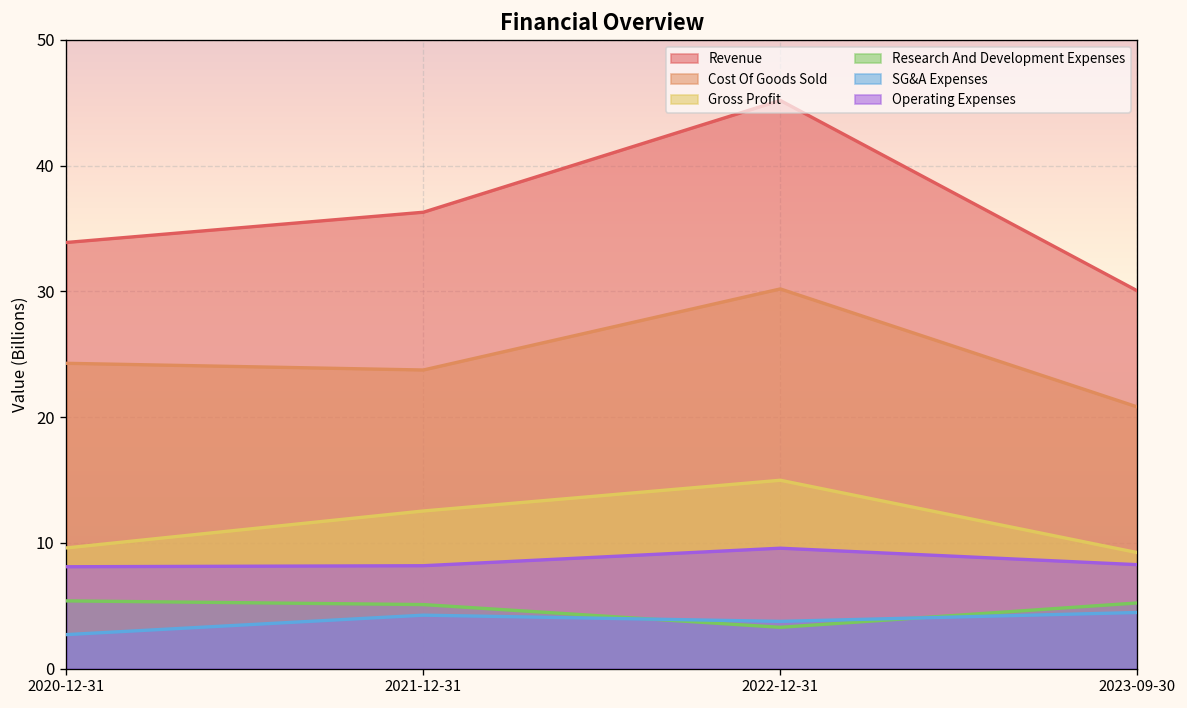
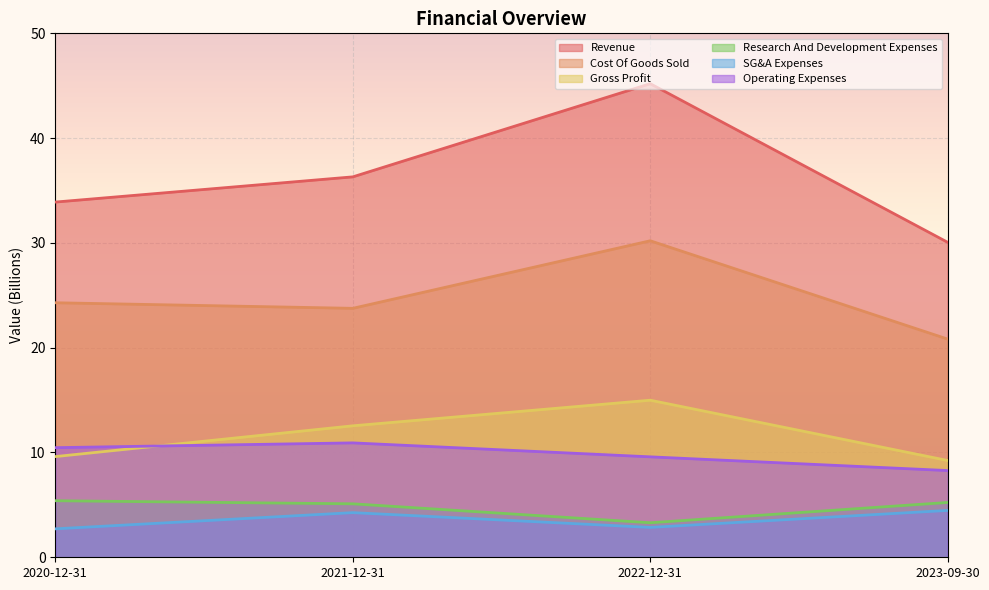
Operating Expenses, 2020-12-31: 8.1 -> 10.5
Operating Expenses, 2021-12-31: 8.2 -> 10.9
SG&A Expenses, 2022-12-31: 3.8 -> 2.9
